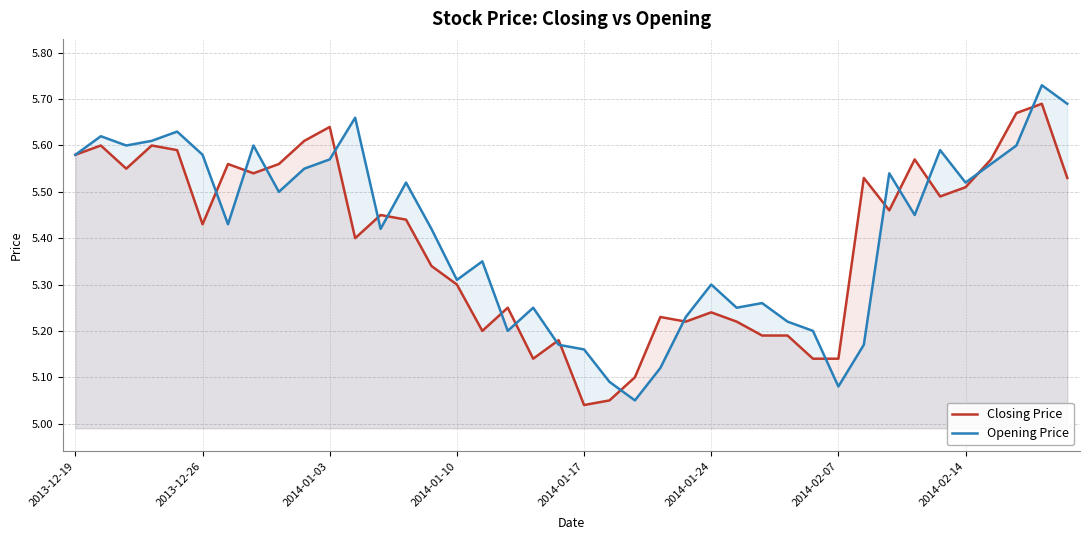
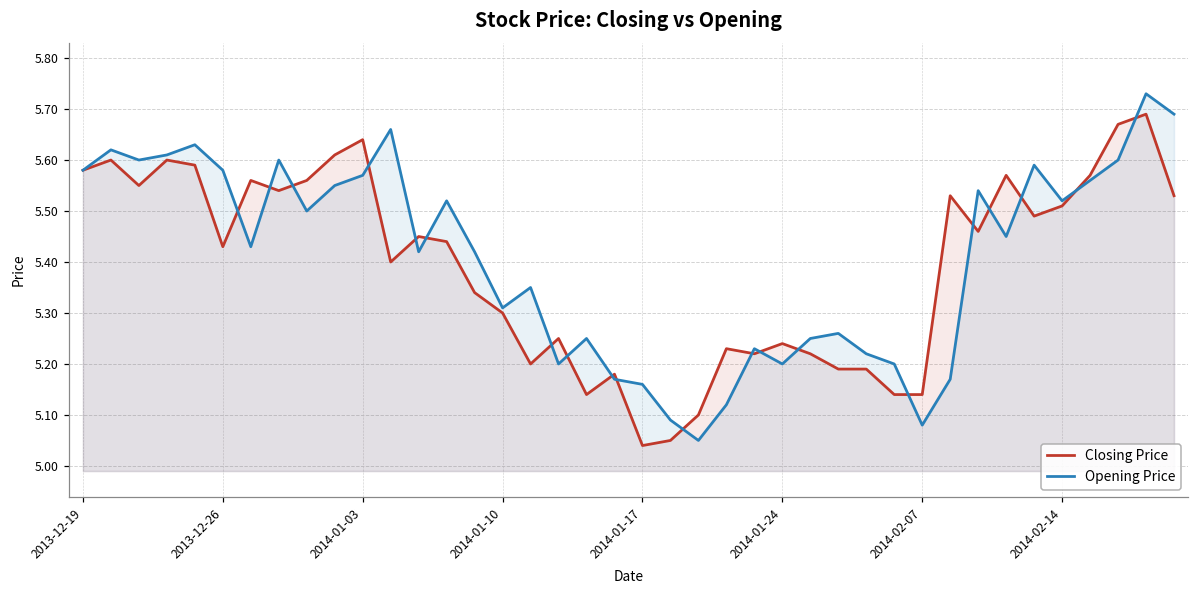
Opening Price, 2014-01-24: 5.3 -> 5.2
